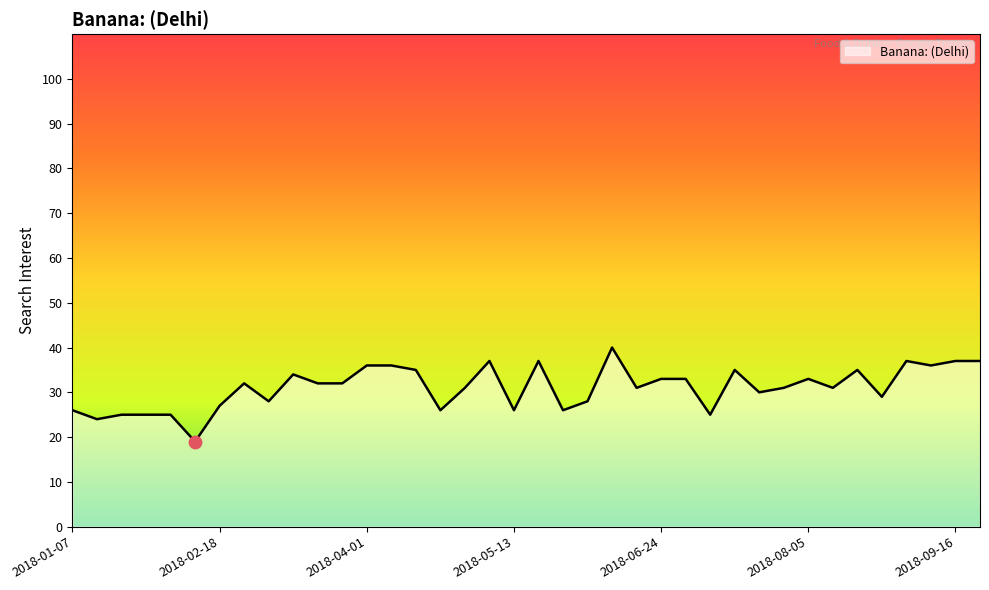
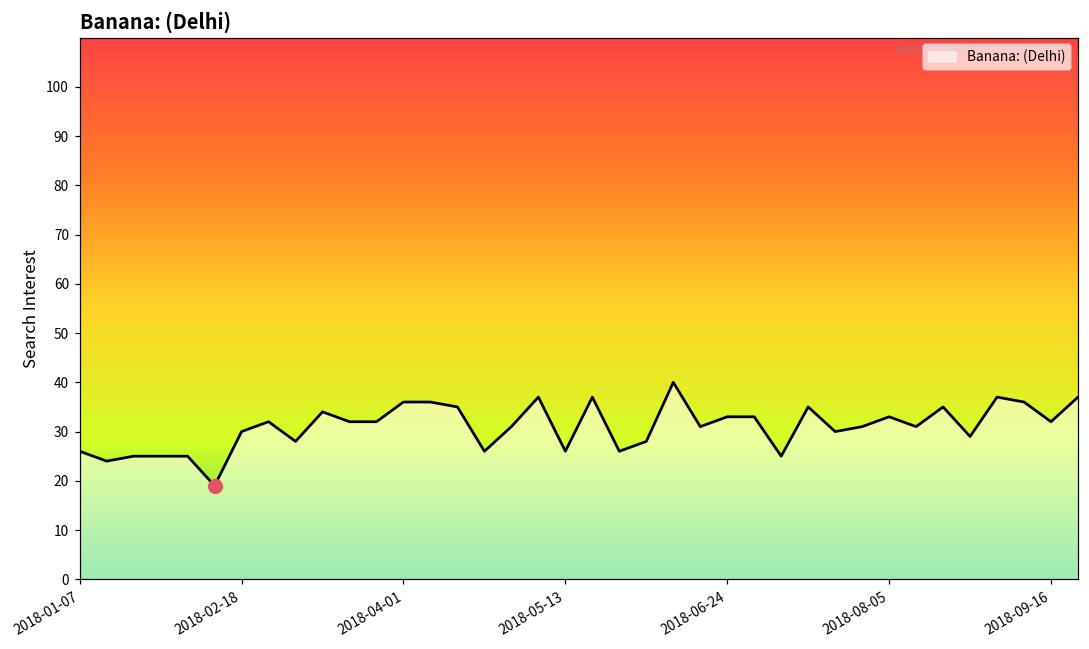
Banana: (Delhi), 2018-02-18: 27 -> 30
Banana: (Delhi), 2018-09-16: 37 -> 32
